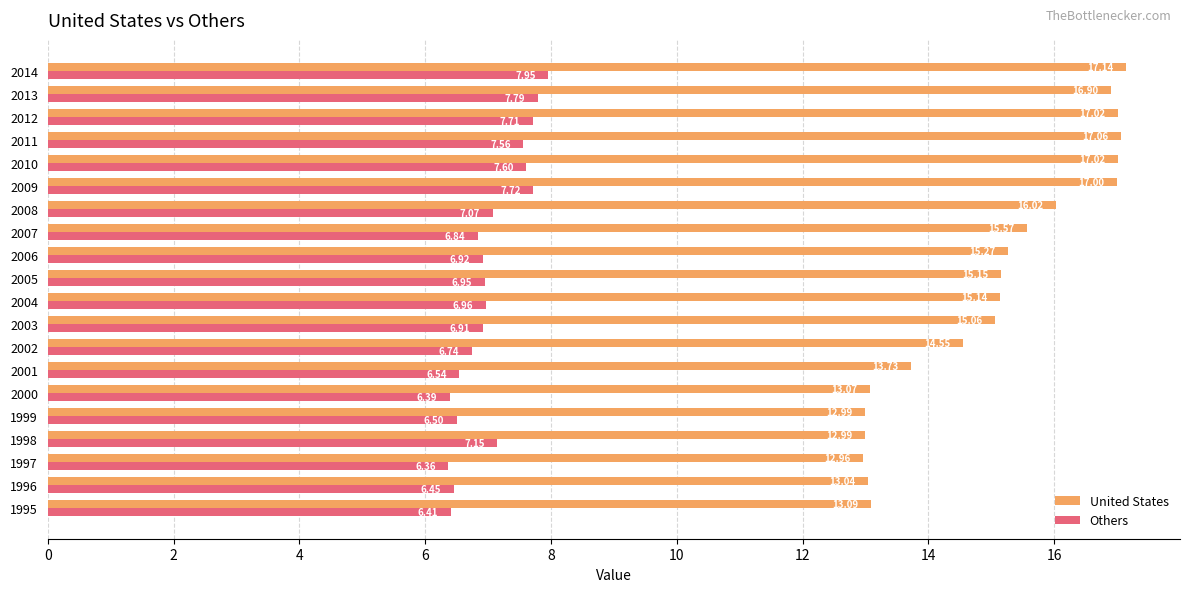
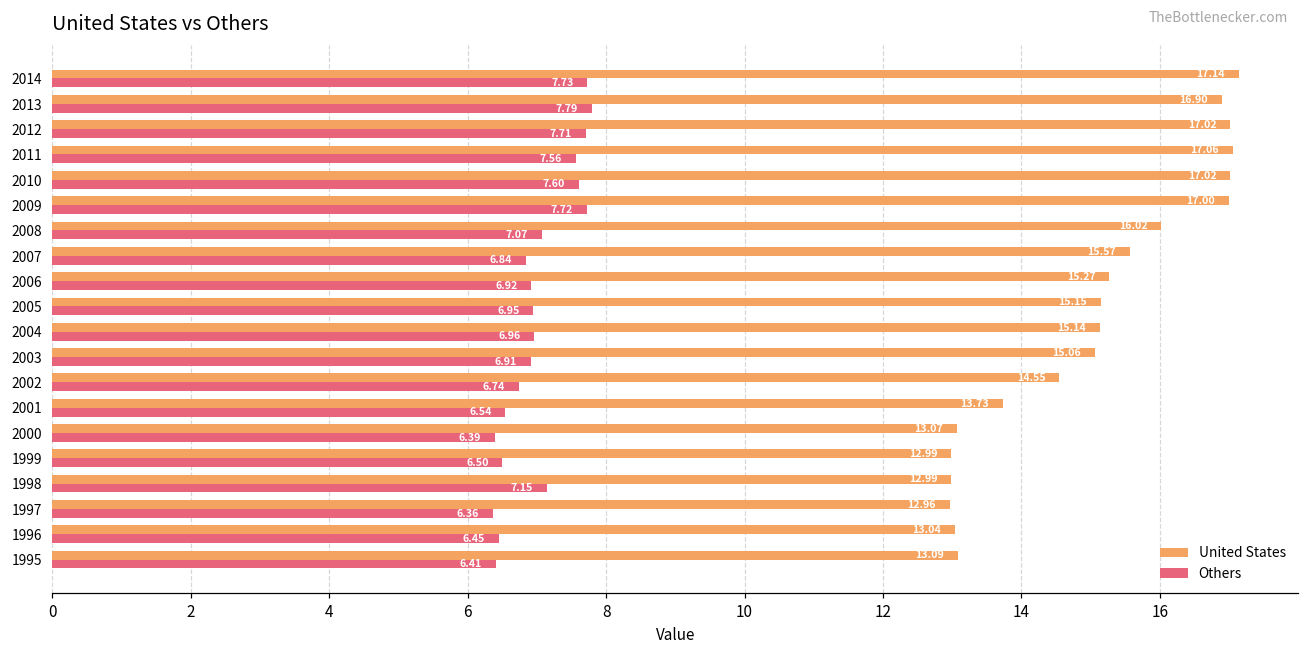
Others, 2014: 7.95 -> 7.73
